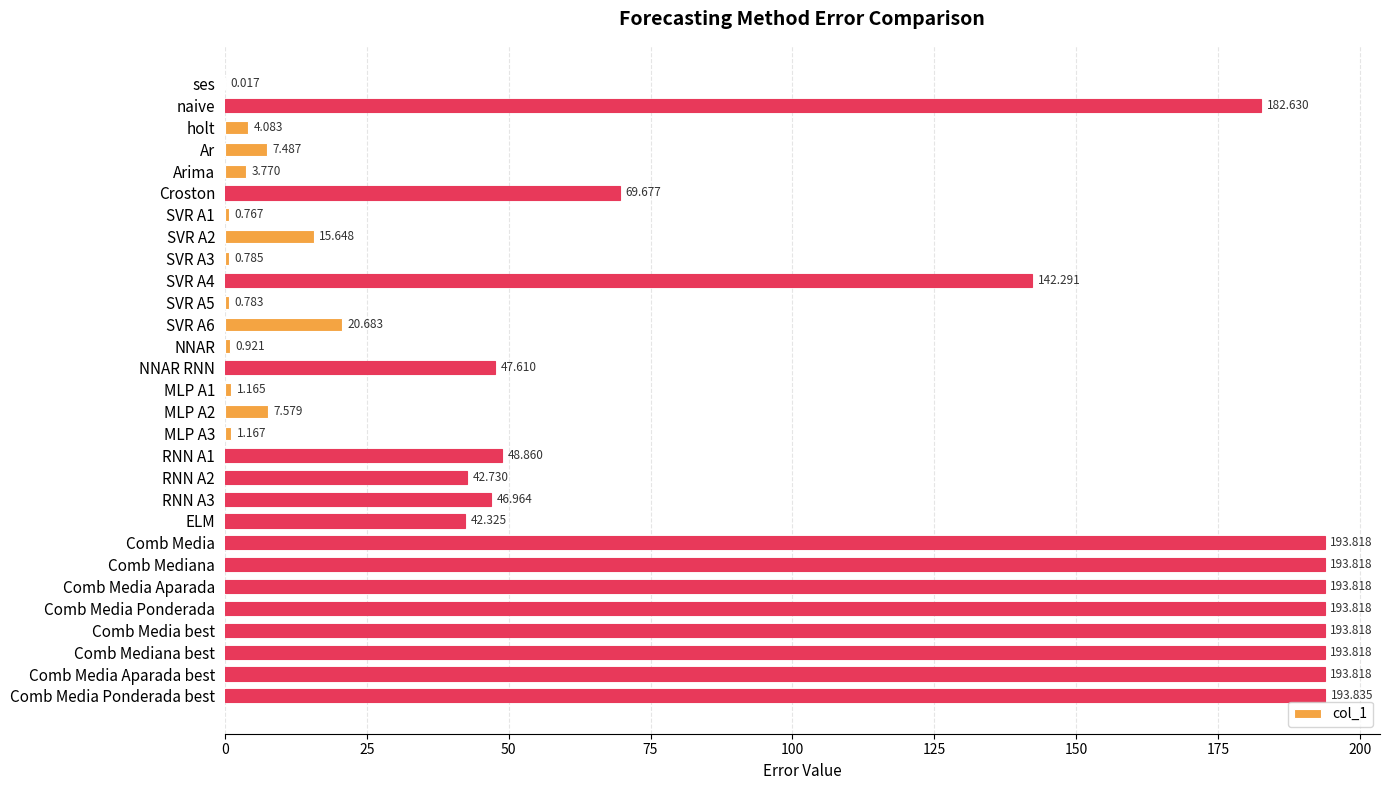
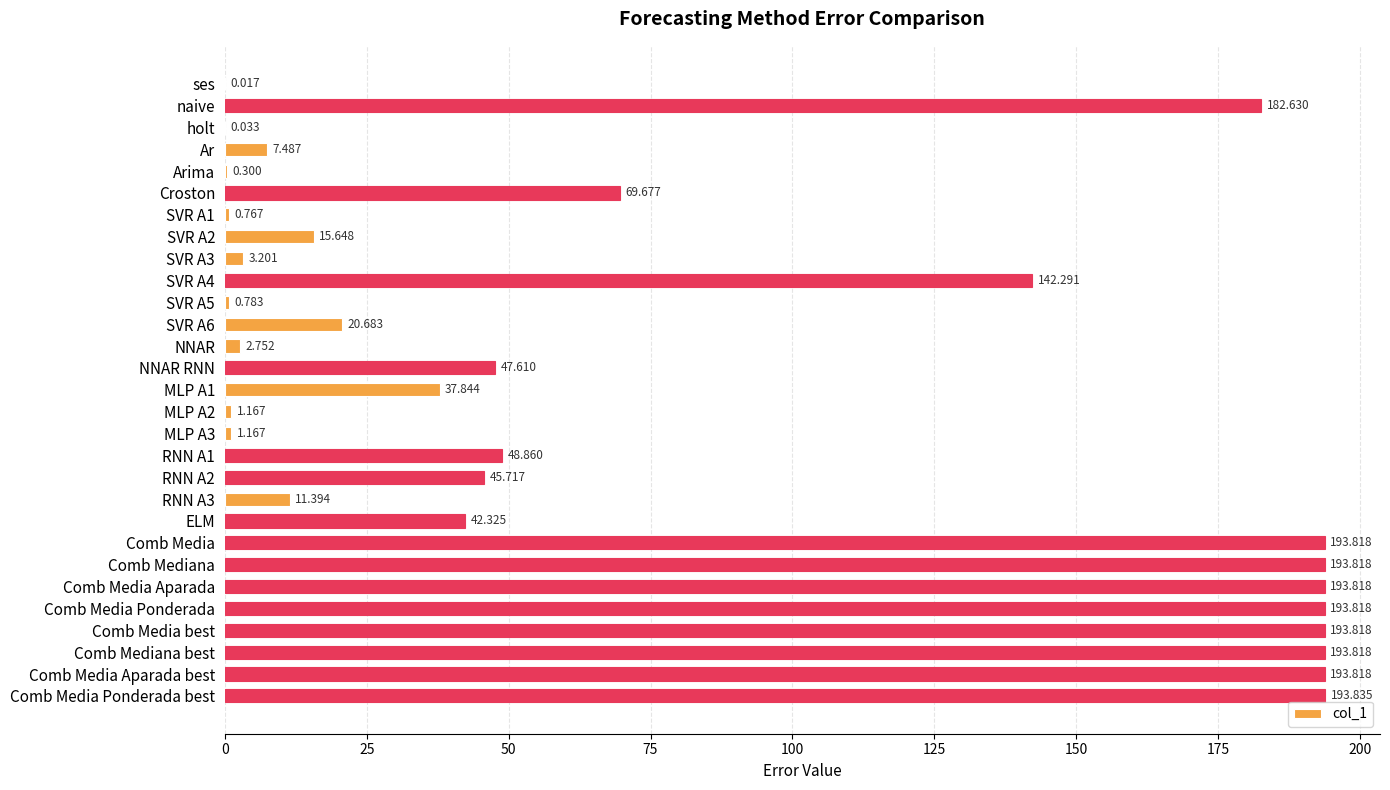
holt: 4.083 -> 0.033
Arima: 3.770 -> 0.300
SVR A3: 0.785 -> 3.201
NNAR: 0.921 -> 2.752
MLP A1: 1.165 -> 37.844
MLP A2: 7.579 -> 1.167
RNN A2: 42.730 -> 45.717
RNN A3: 46.964 -> 11.394
